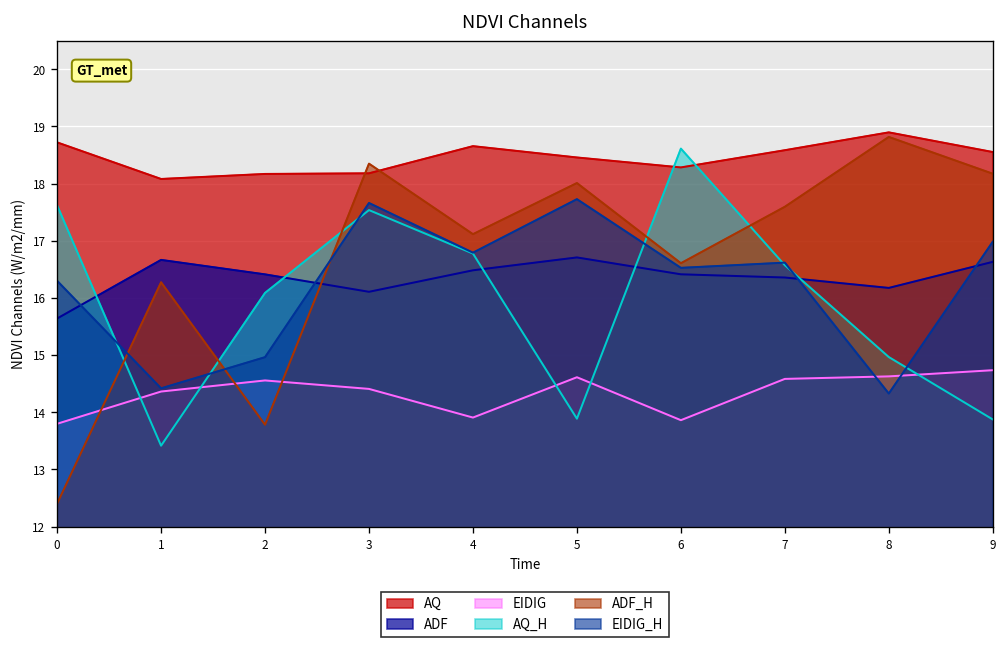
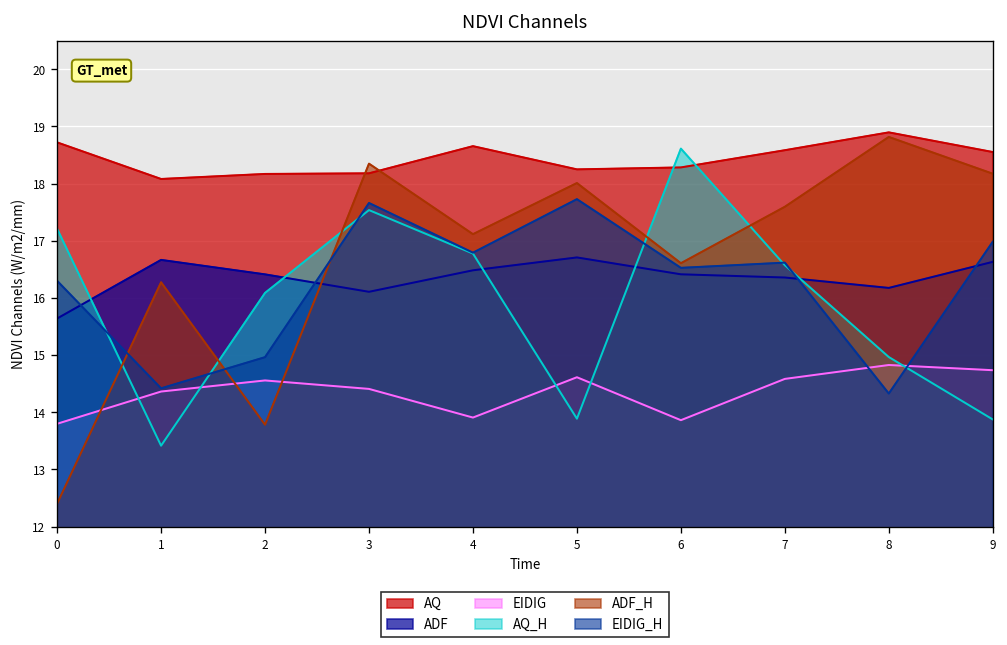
AQ_H, 0: 17.6 -> 17.2
AQ, 5: 18.5 -> 18.2
EIDIG, 8: 14.6 -> 14.8
